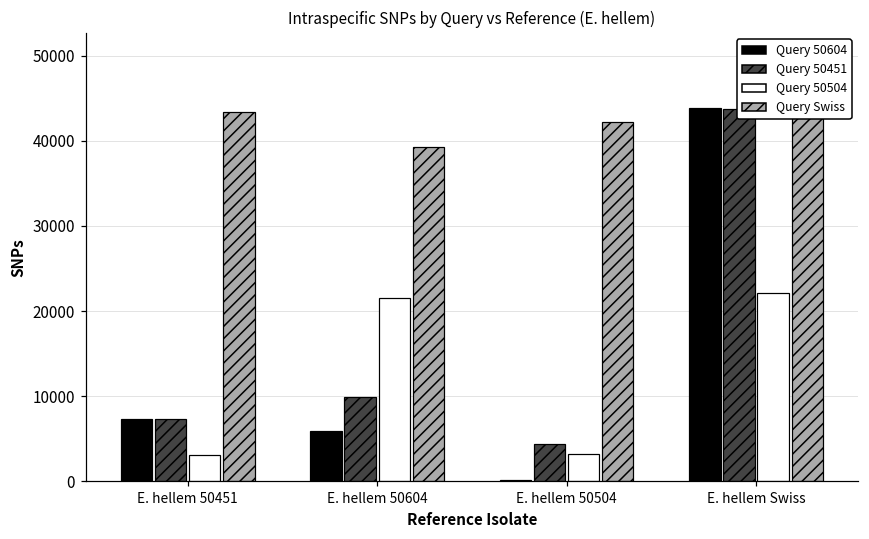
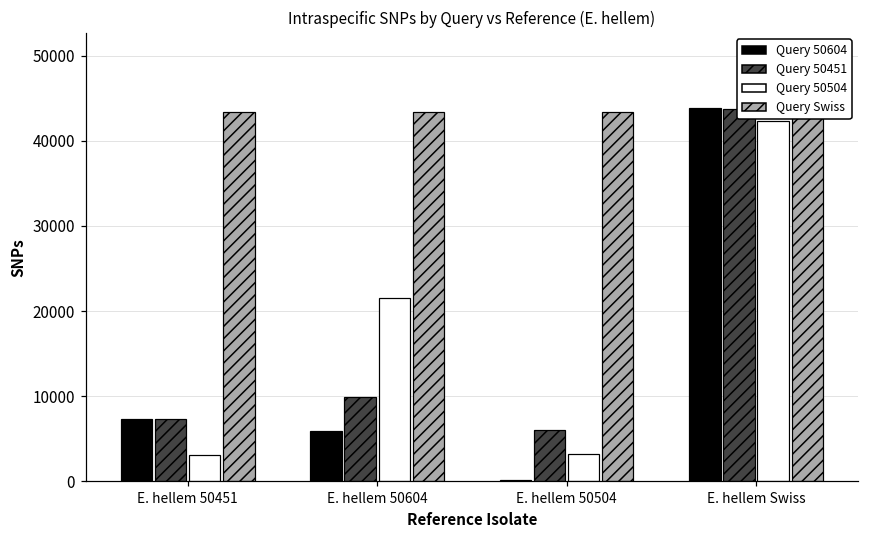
Query Swiss, E. hellem 50604: 39000 -> 43000
Query 50451, E. hellem 50504: 4000 -> 6000
Query Swiss, E. hellem 50504: 42000 -> 43000
Query 50504, E. hellem Swiss: 22000 -> 42000
